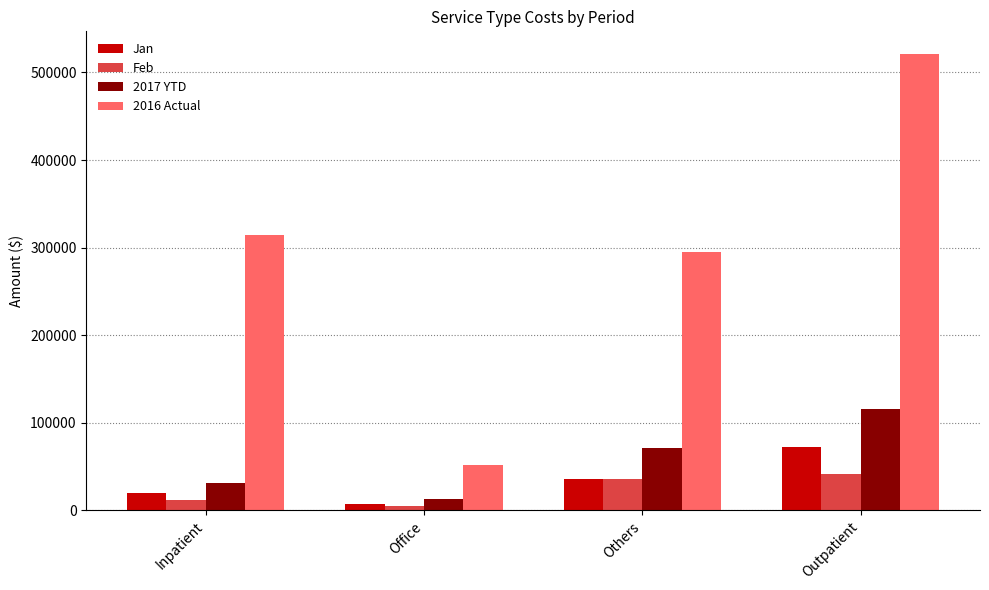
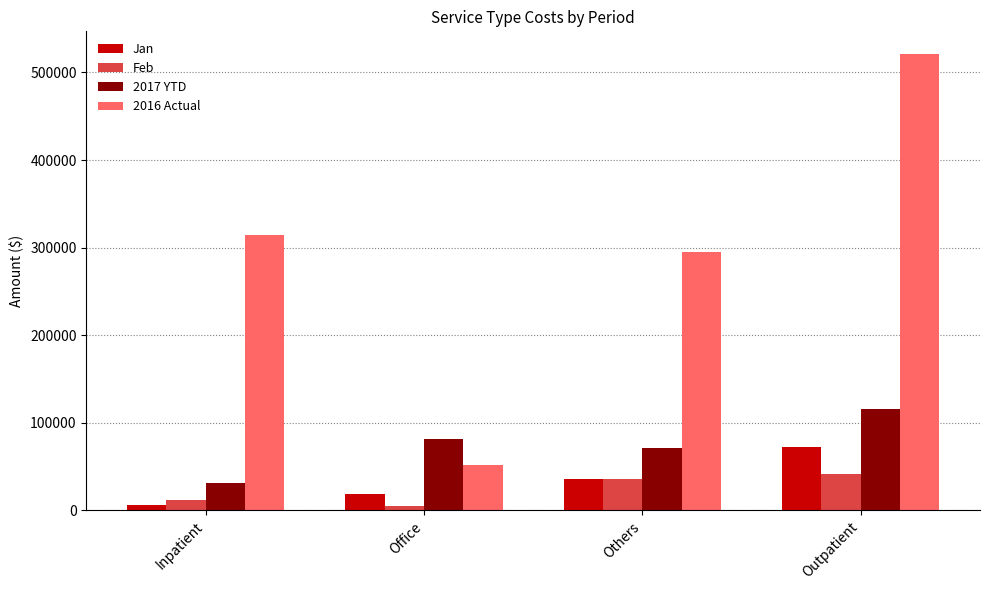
Jan, Inpatient: 20000 -> 10000
Jan, Office: 10000 -> 20000
2017 YTD, Office: 10000 -> 80000
